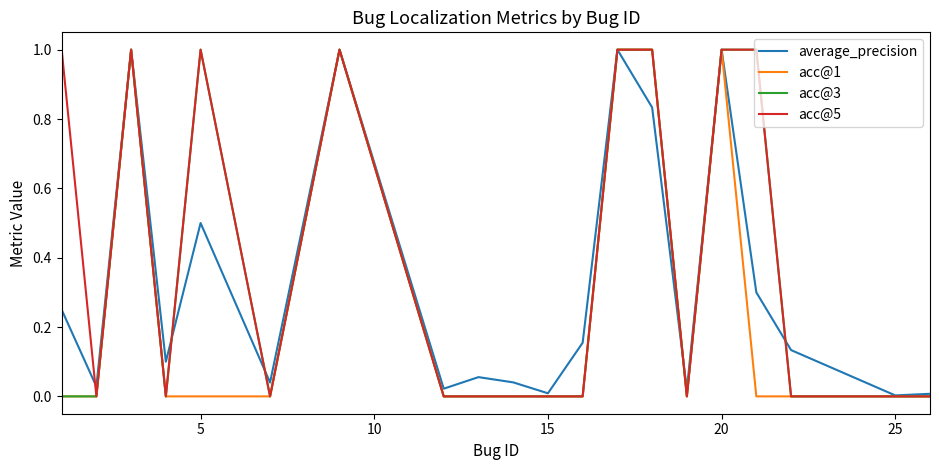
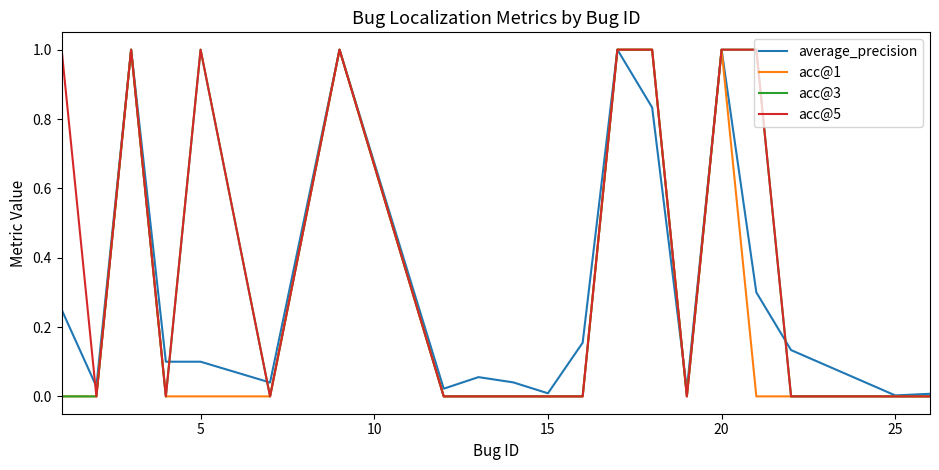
average_precision, 5: 0.5 -> 0.1
